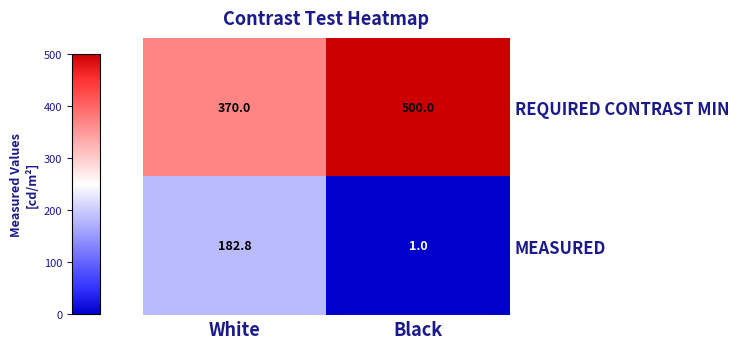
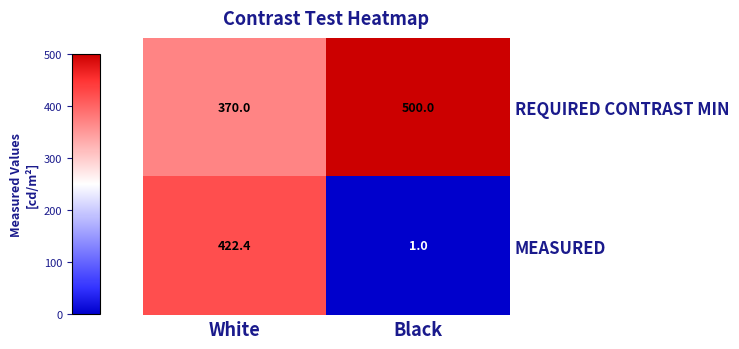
MEASURED, White: 182.8 -> 422.4
